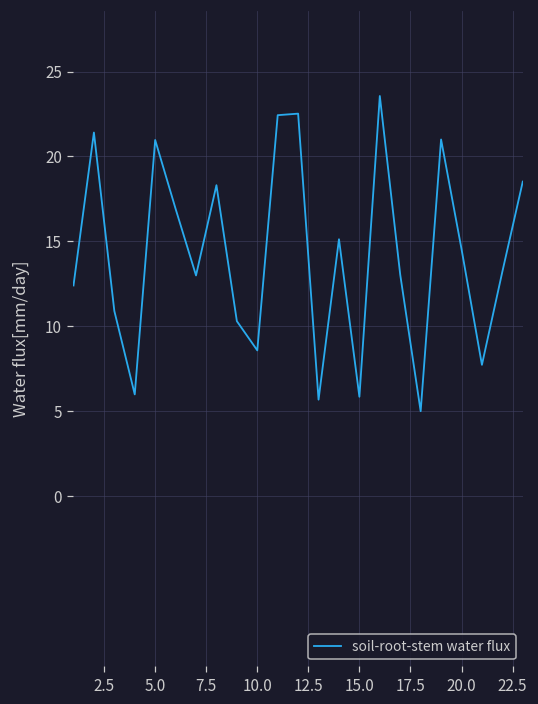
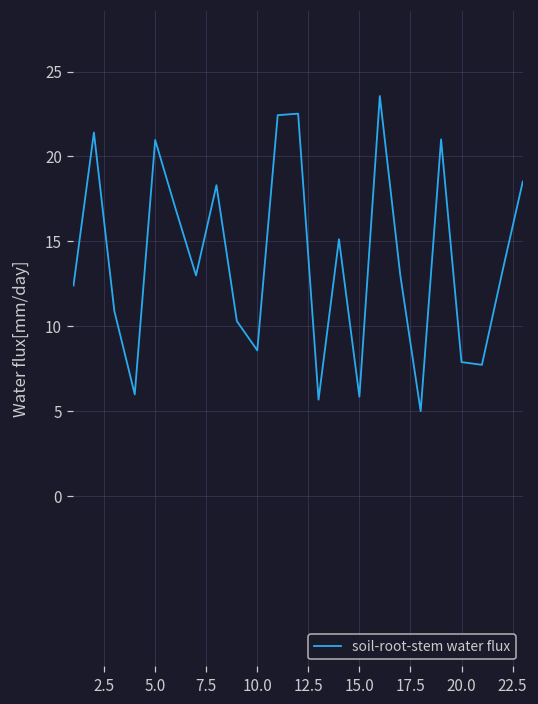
20.0: 14.6 -> 7.9
